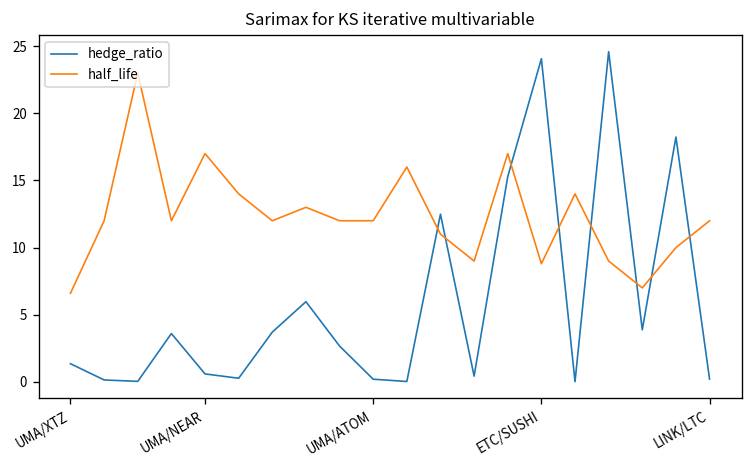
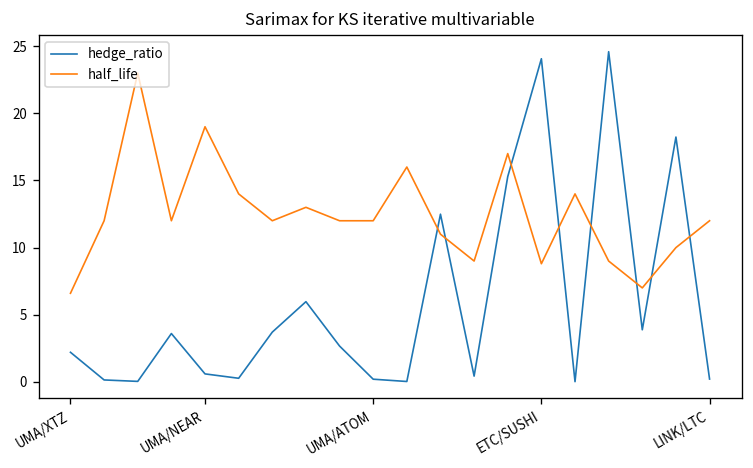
hedge_ratio, UMA/XTZ: 1.4 -> 2.2
half_life, UMA/NEAR: 17 -> 19
